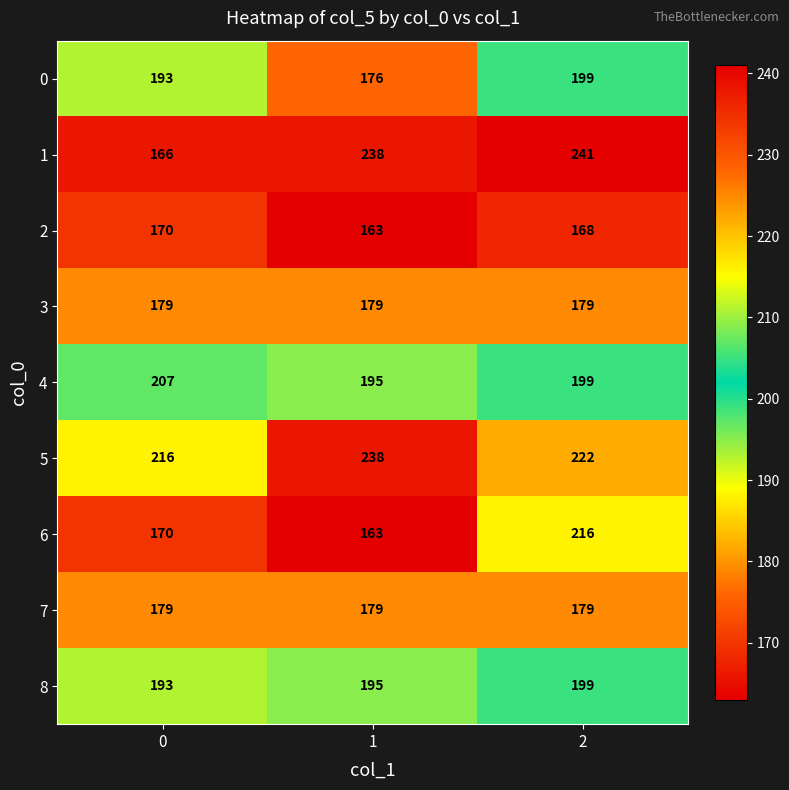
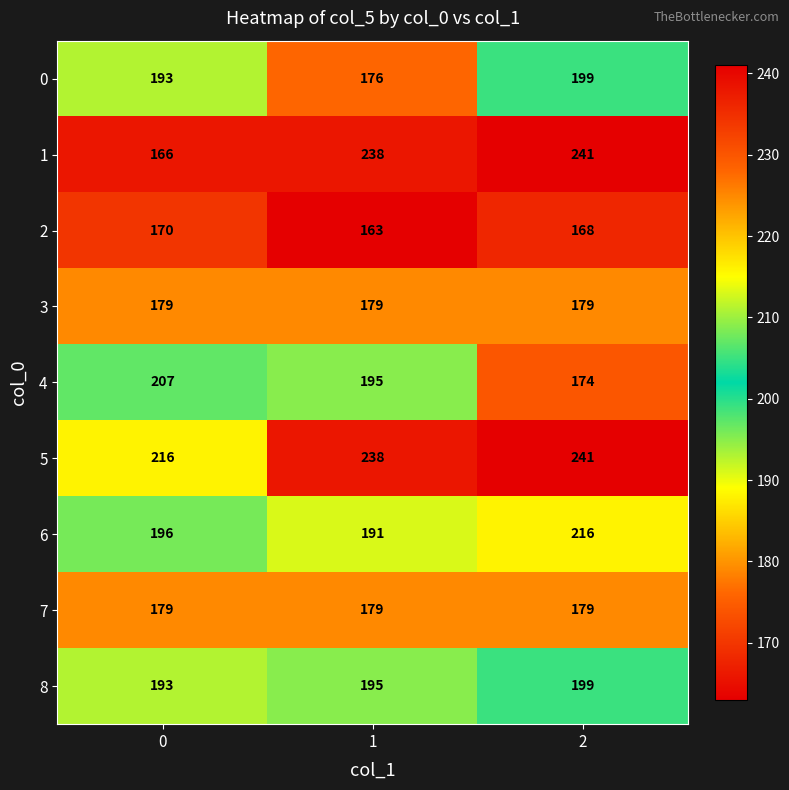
4, 2: 199 -> 174
5, 2: 222 -> 241
6, 0: 170 -> 196
6, 1: 163 -> 191
